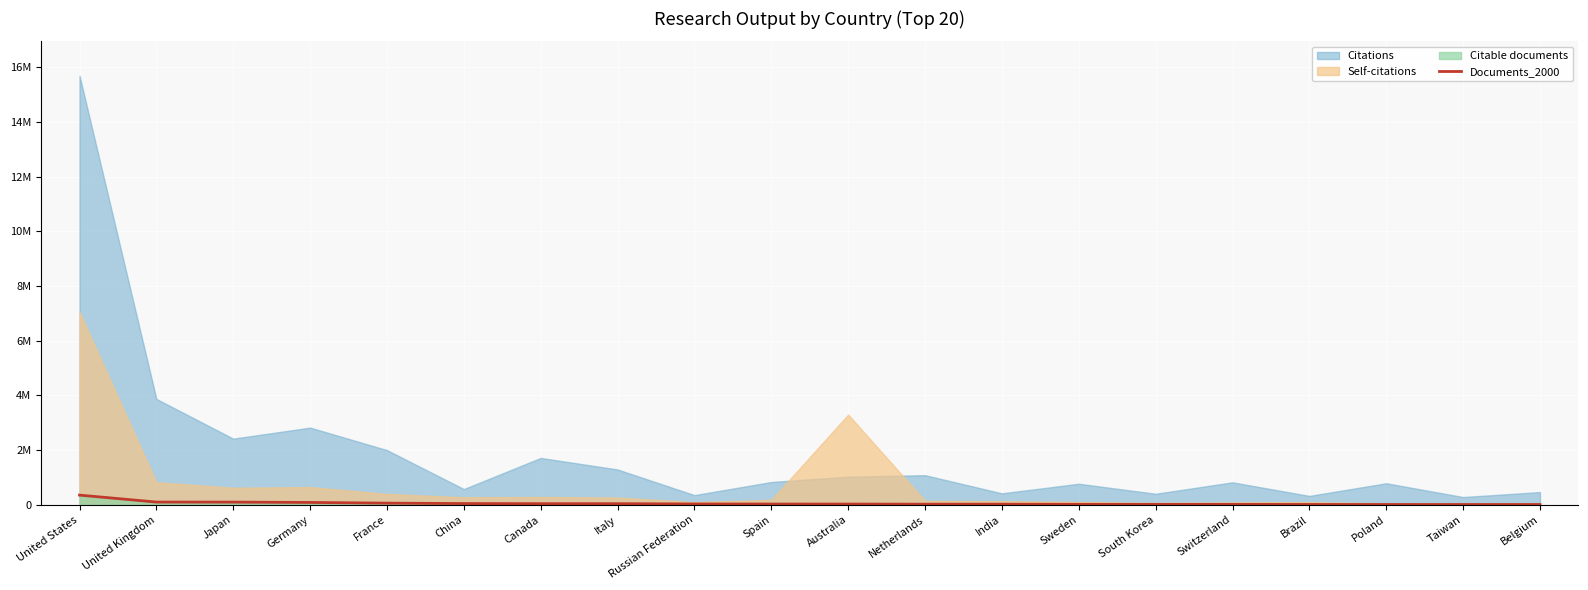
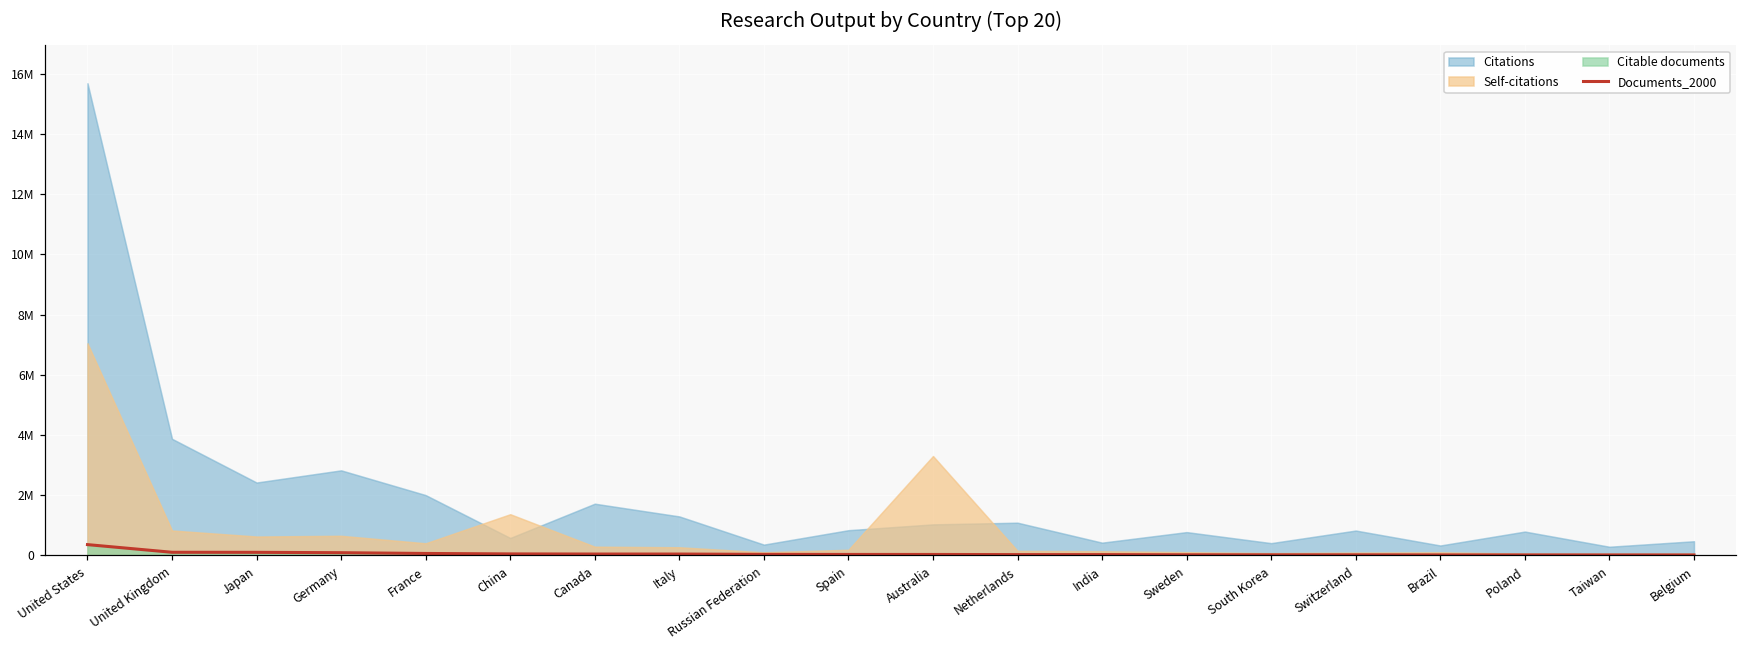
Self-citations, China: 300000 -> 1400000
